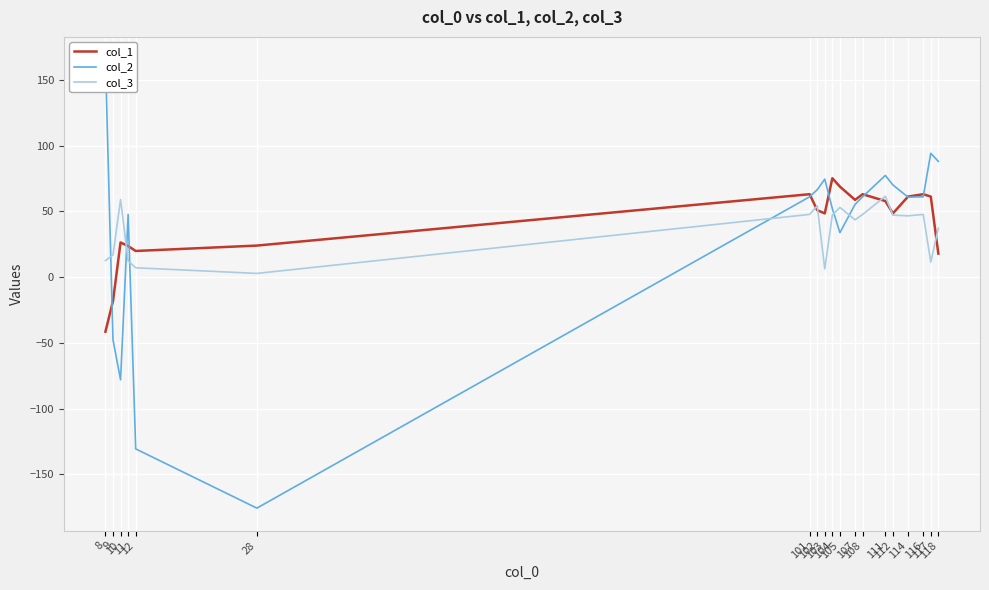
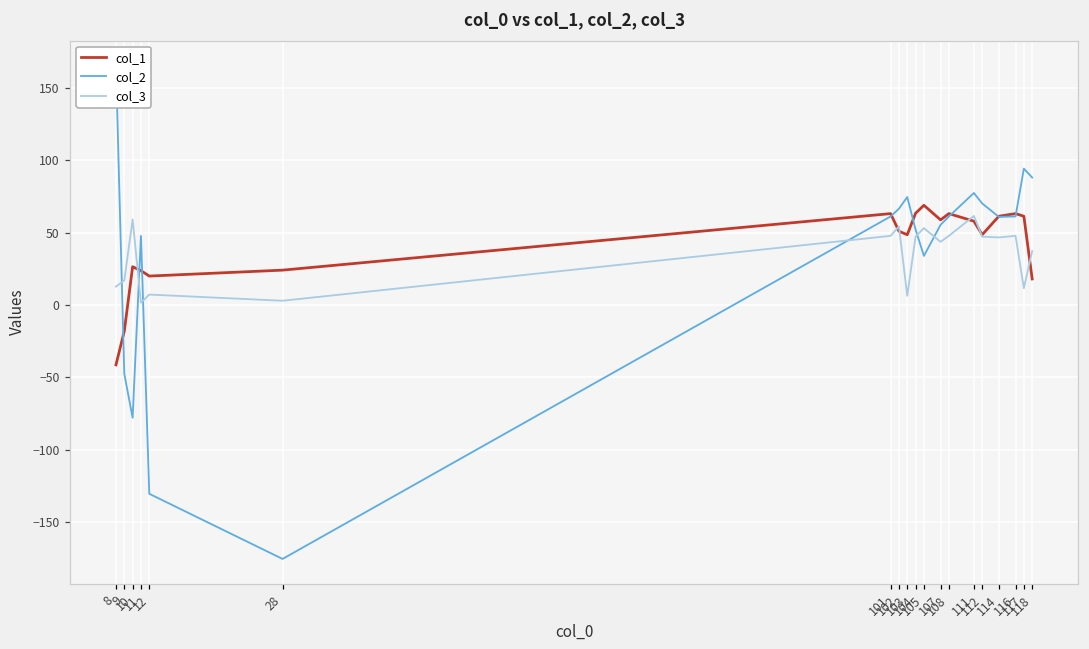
col_3, 11: 12 -> 2
col_1, 104: 75 -> 63
